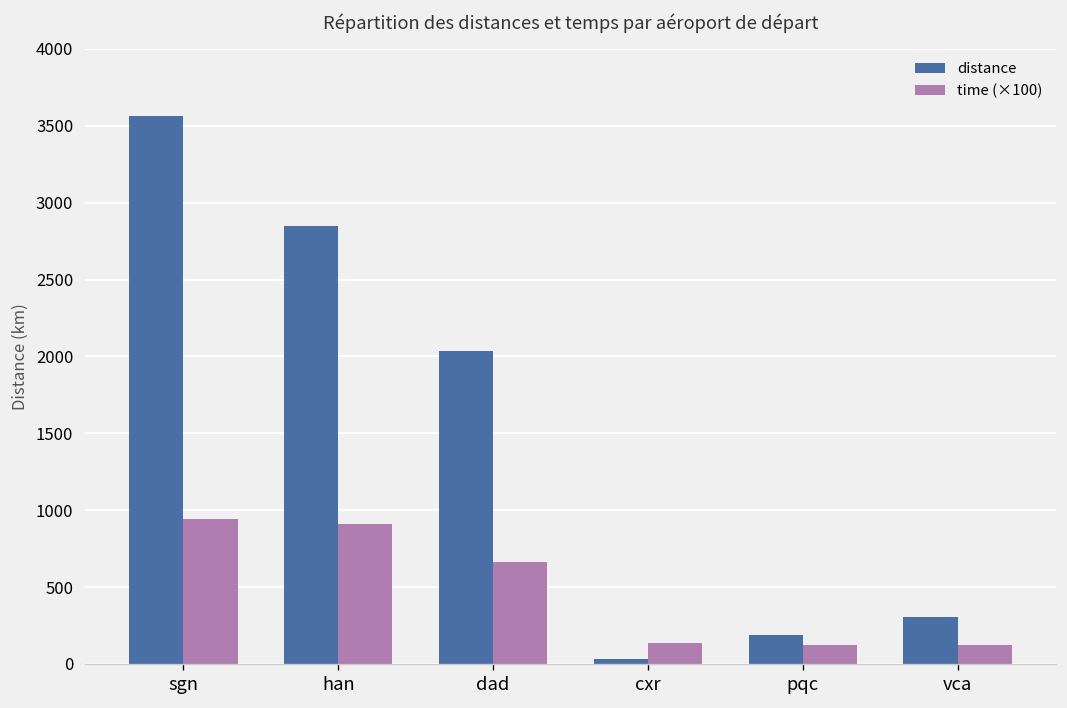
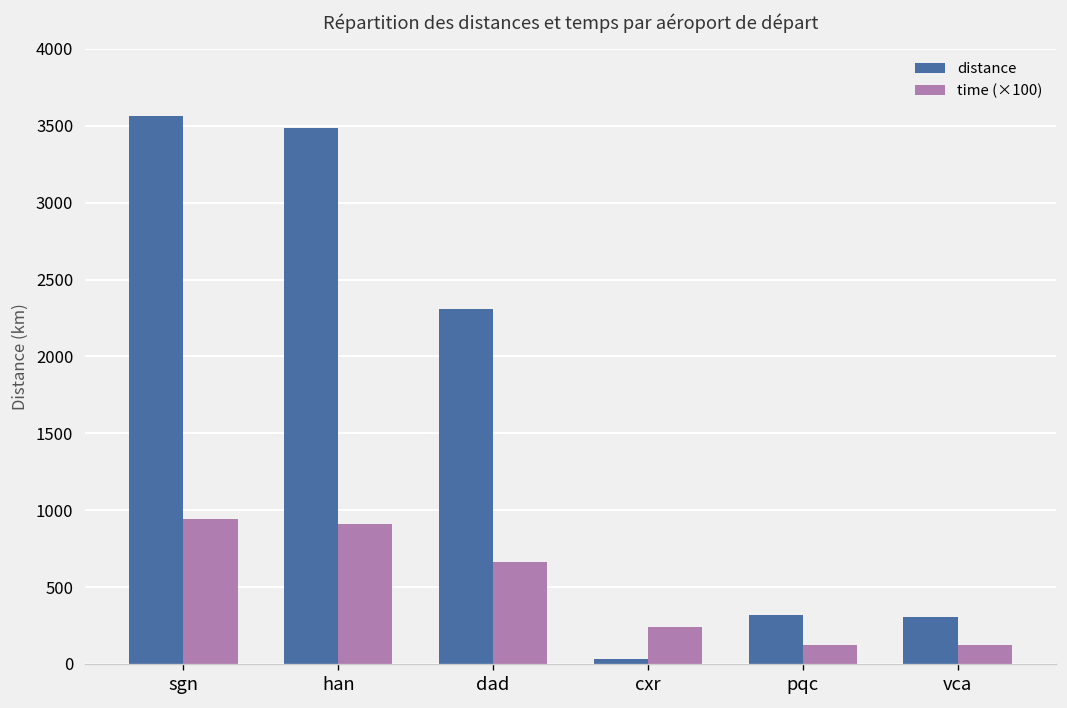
distance, han: 2850 -> 3490
distance, dad: 2040 -> 2310
time (×100), cxr: 130 -> 240
distance, pqc: 190 -> 320
